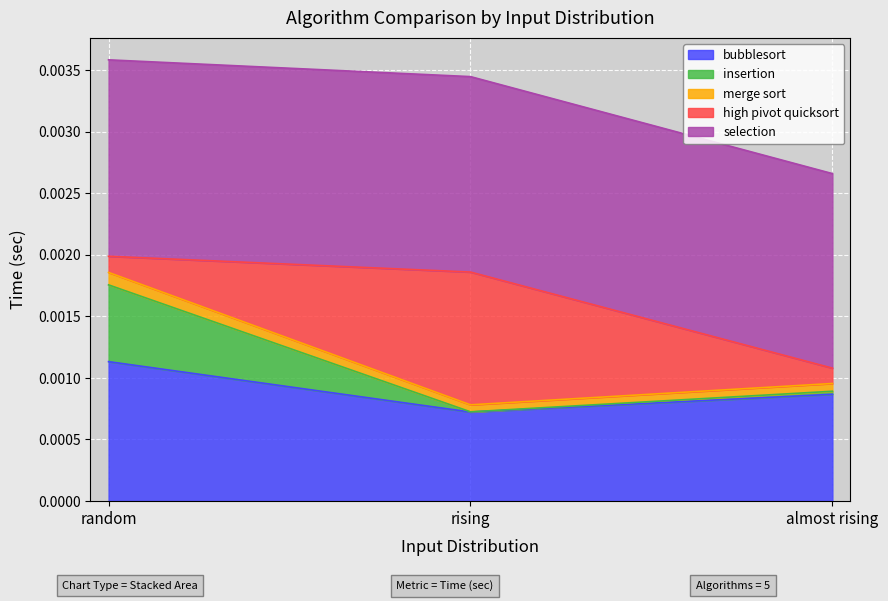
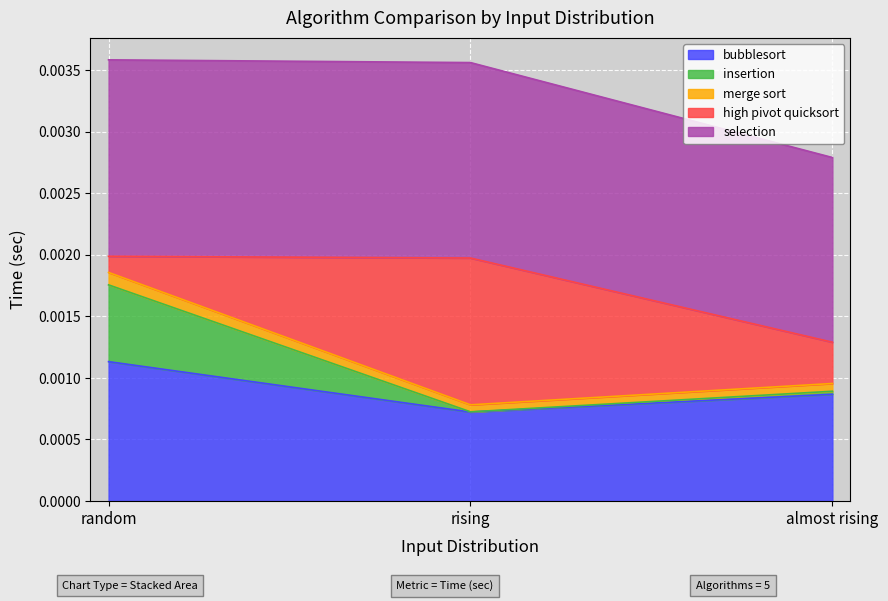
high pivot quicksort, rising: 0.00108 -> 0.00119
high pivot quicksort, almost rising: 0.00012 -> 0.00034
selection, almost rising: 0.00158 -> 0.00150
